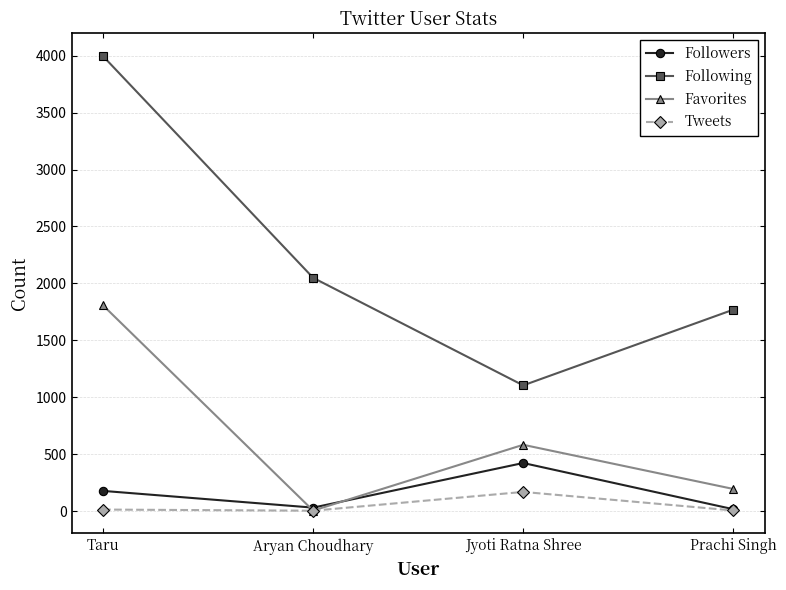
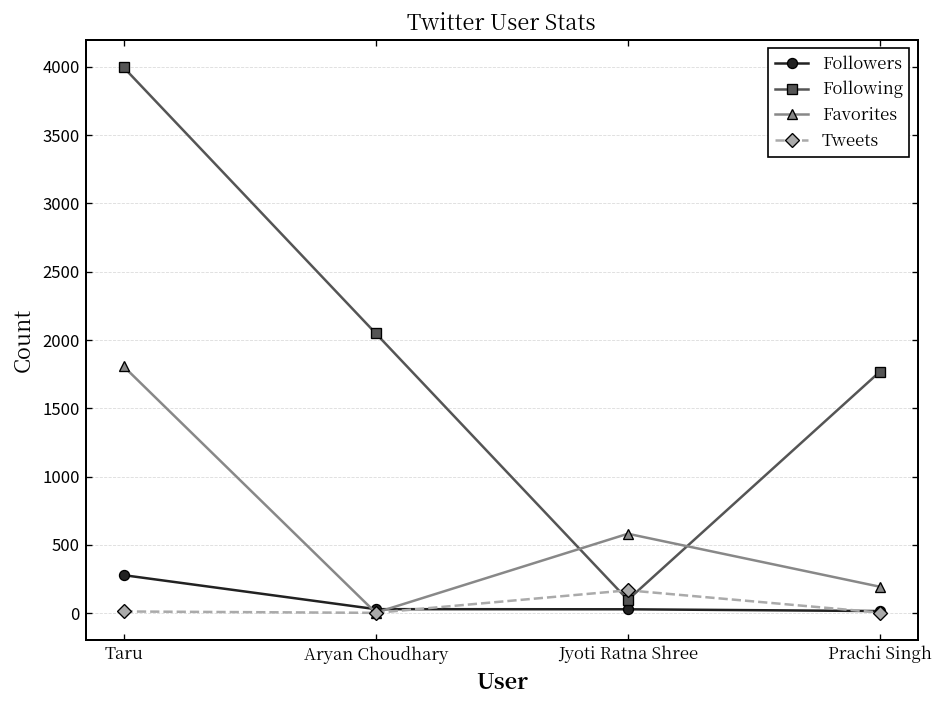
Followers, Taru: 180 -> 280
Followers, Jyoti Ratna Shree: 420 -> 30
Following, Jyoti Ratna Shree: 1100 -> 100
